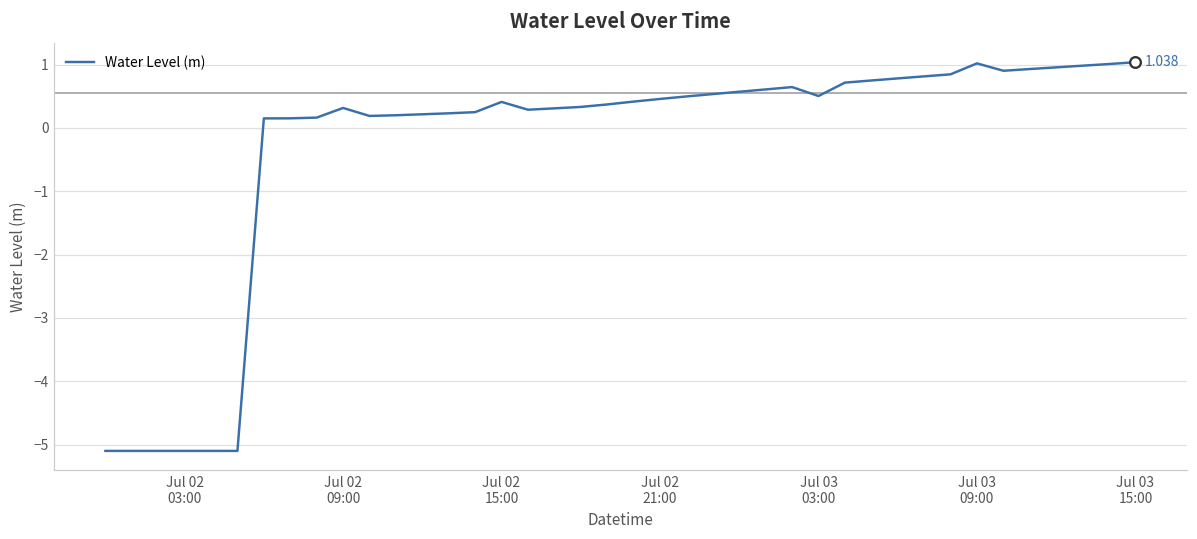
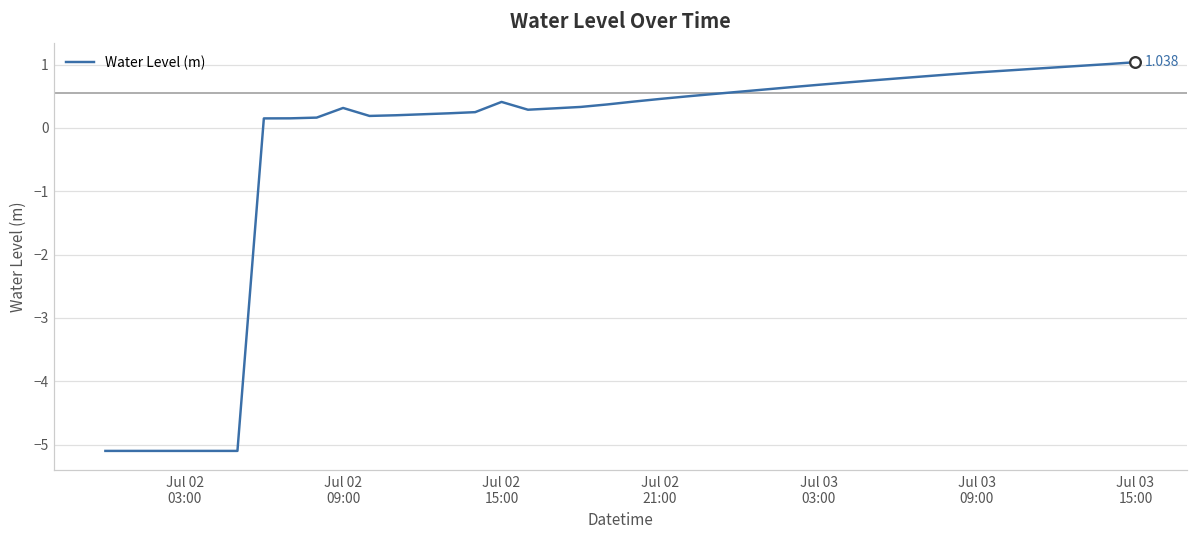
Water Level (m), Jul 03 03:00: 0.5 -> 0.7
Water Level (m), Jul 03 09:00: 1.0 -> 0.9
